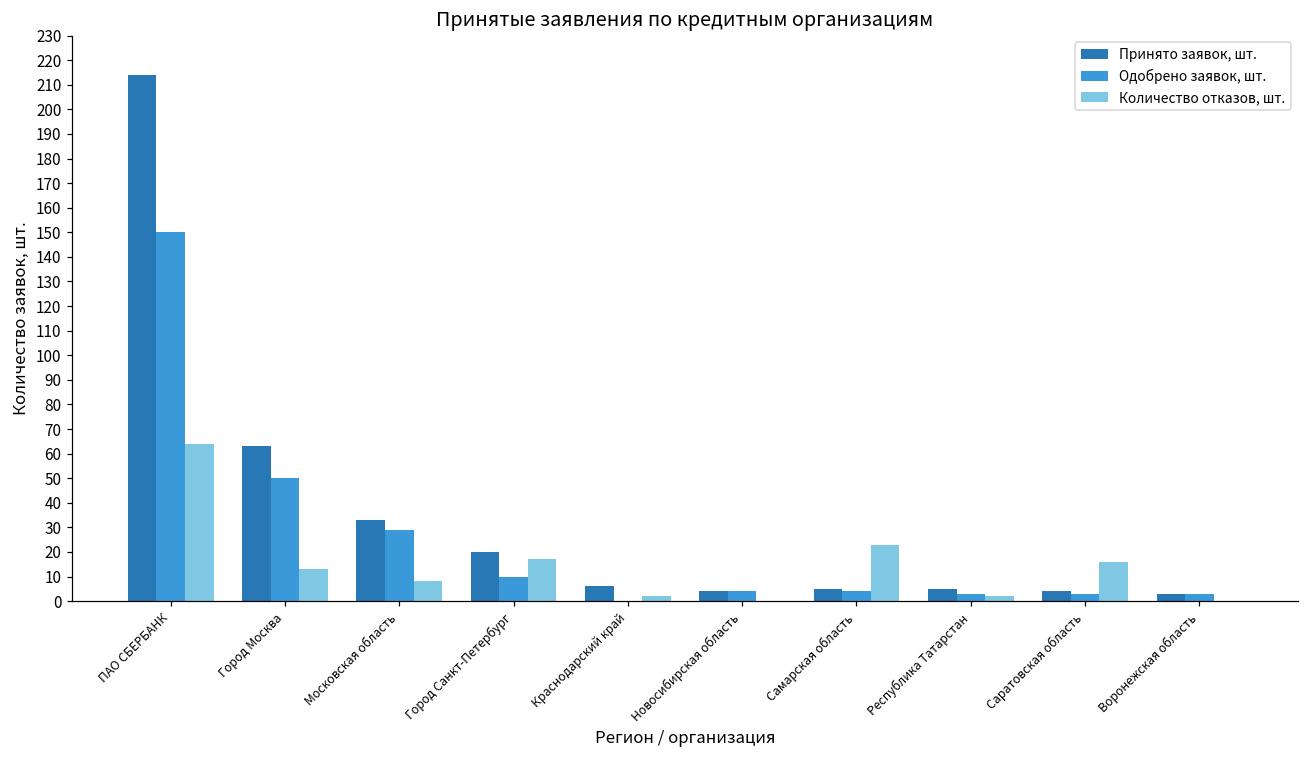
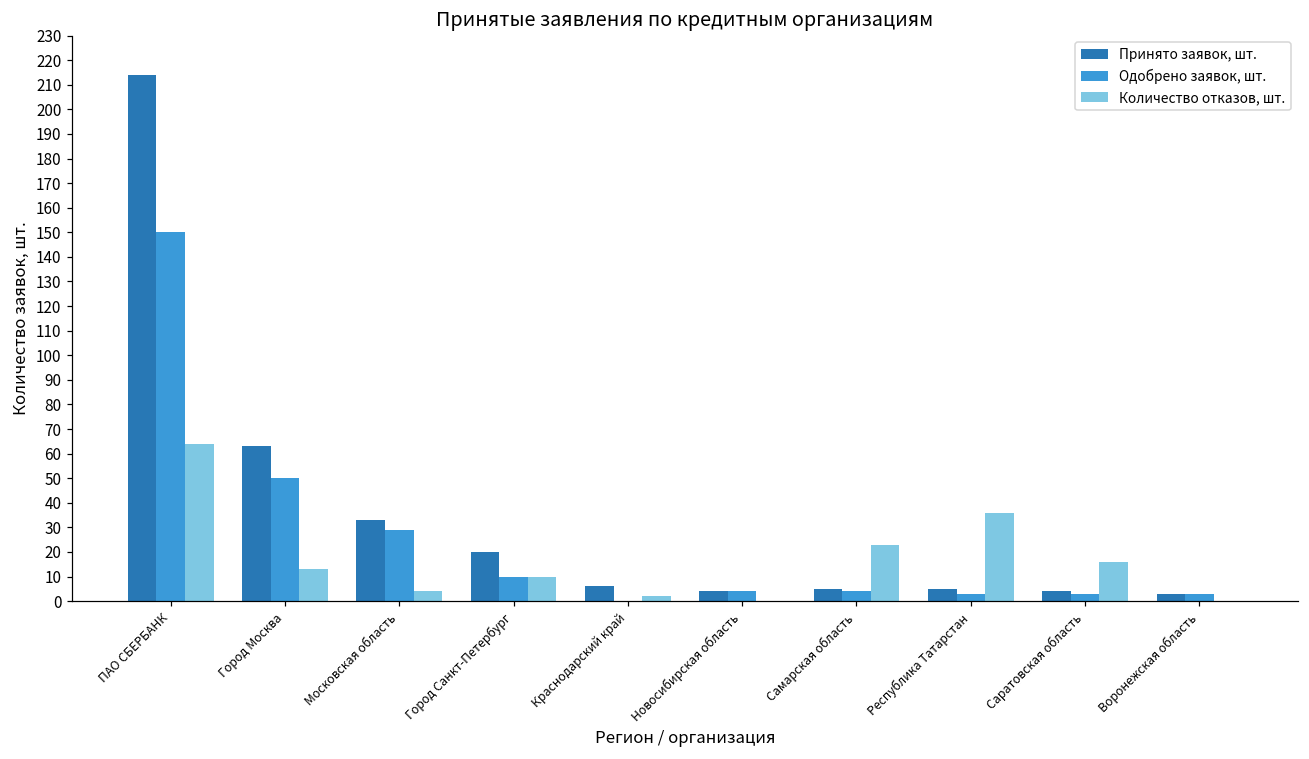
Количество отказов, шт., Московская область: 8 -> 4
Количество отказов, шт., Город Санкт-Петербург: 17 -> 10
Количество отказов, шт., Республика Татарстан: 2 -> 36
